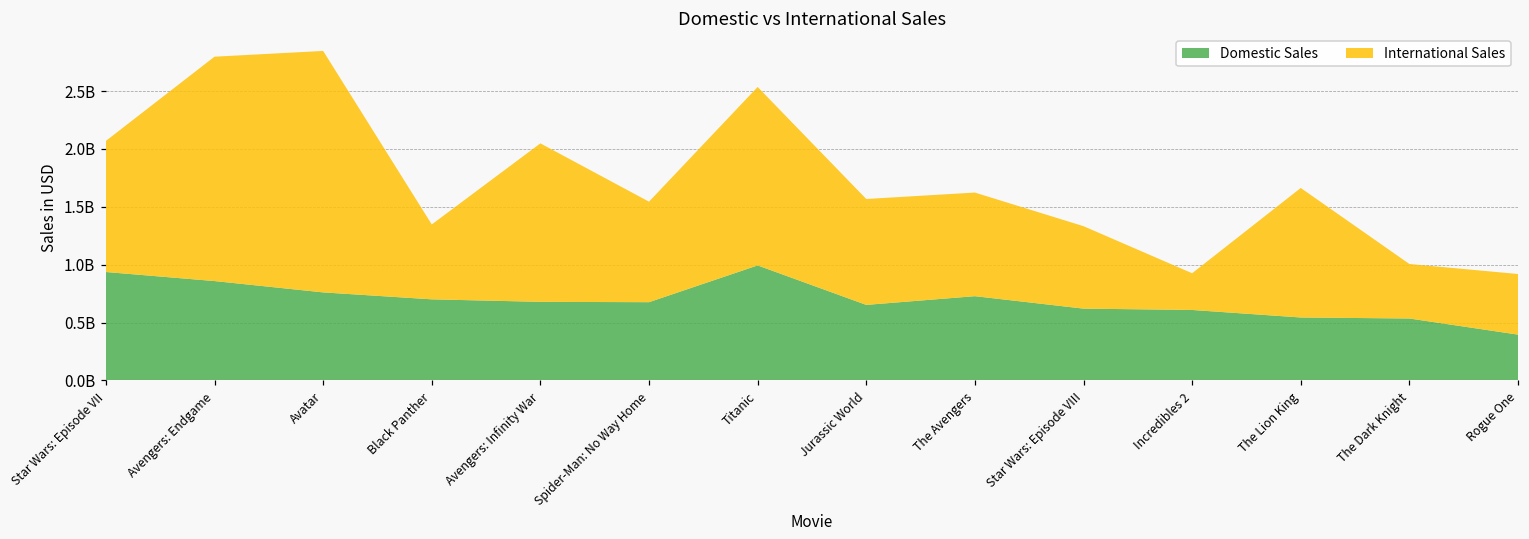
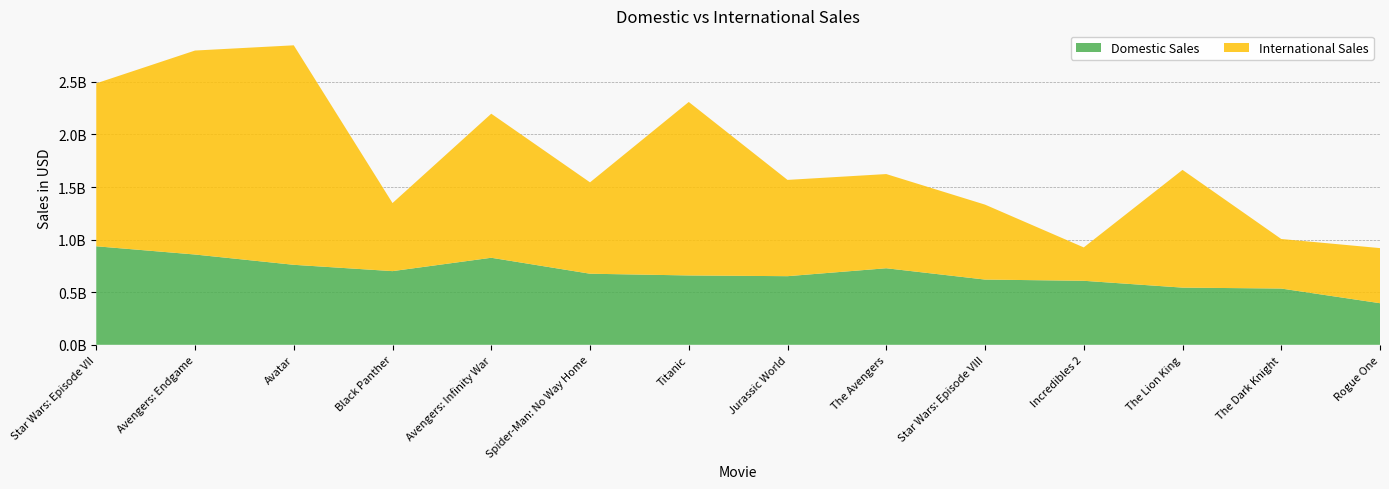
International Sales, Star Wars: Episode VII: 1130000000 -> 1550000000
Domestic Sales, Avengers: Infinity War: 680000000 -> 830000000
Domestic Sales, Titanic: 990000000 -> 660000000
International Sales, Titanic: 1540000000 -> 1650000000
